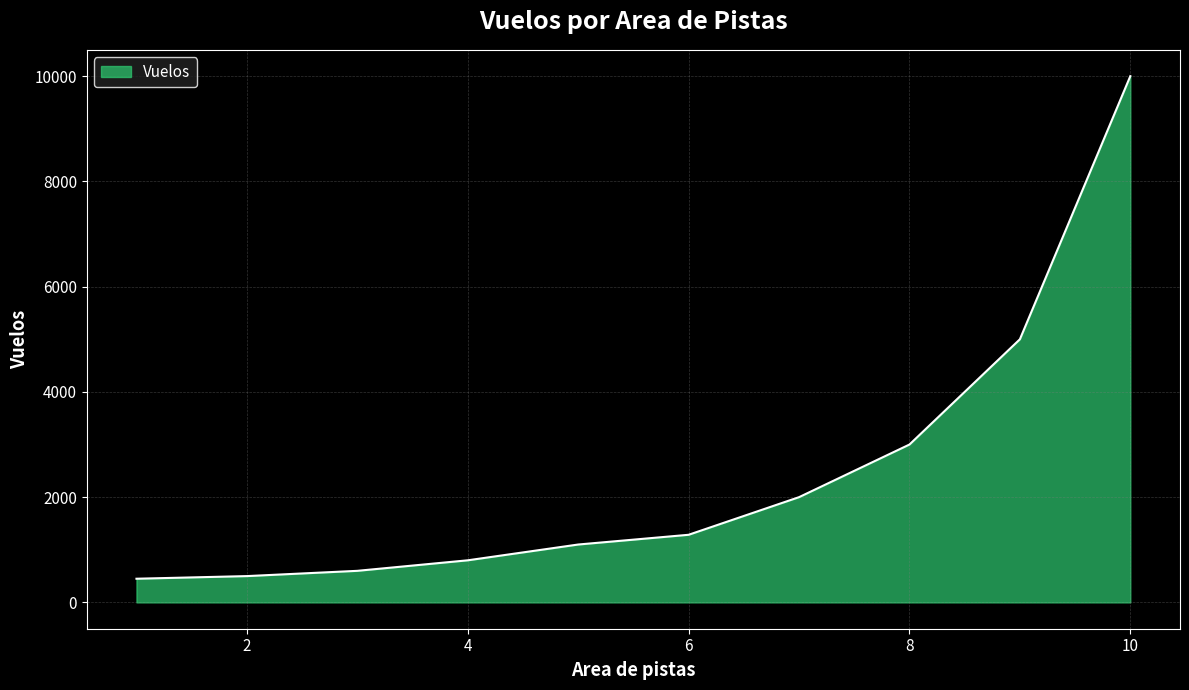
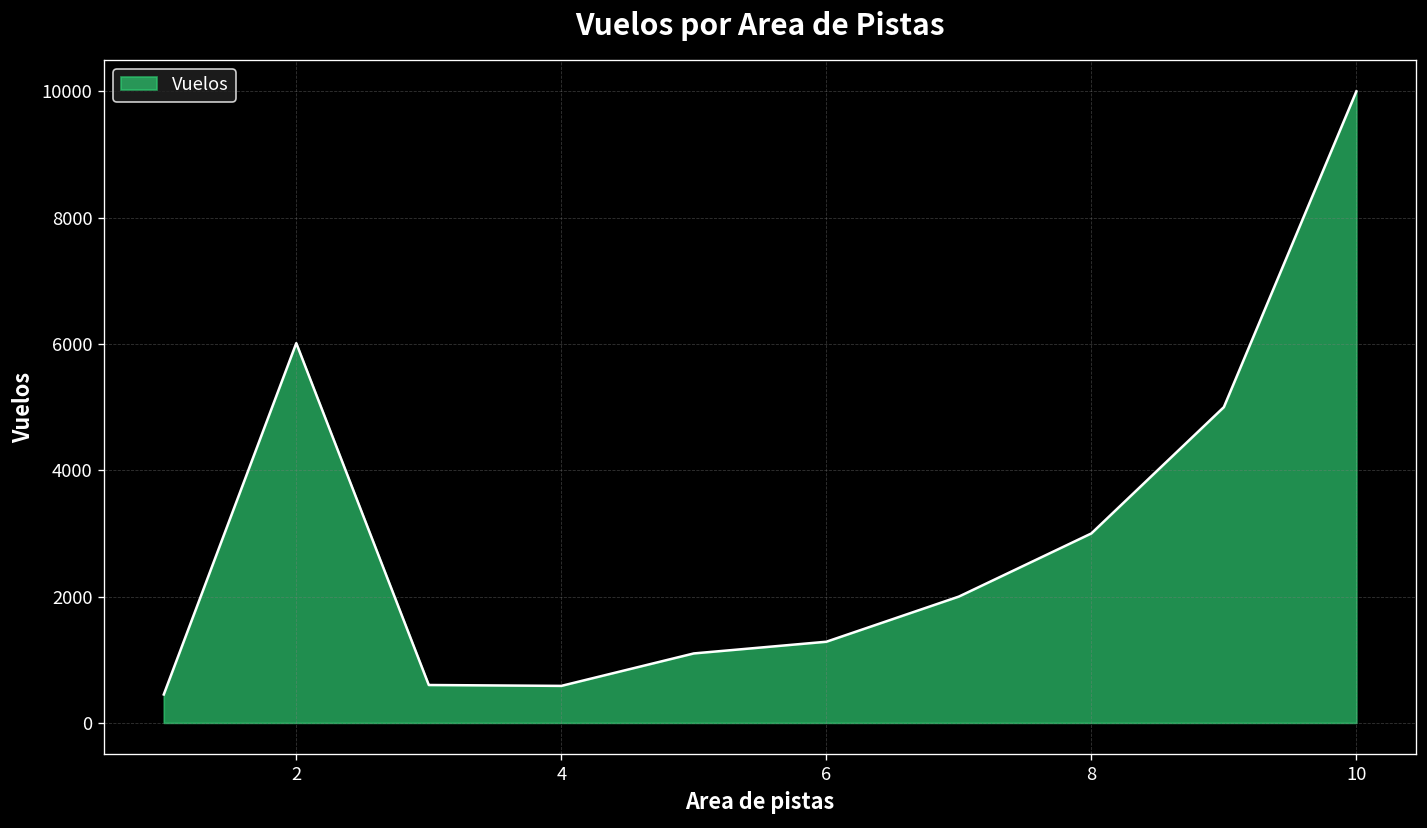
2: 500 -> 6000
4: 800 -> 600
